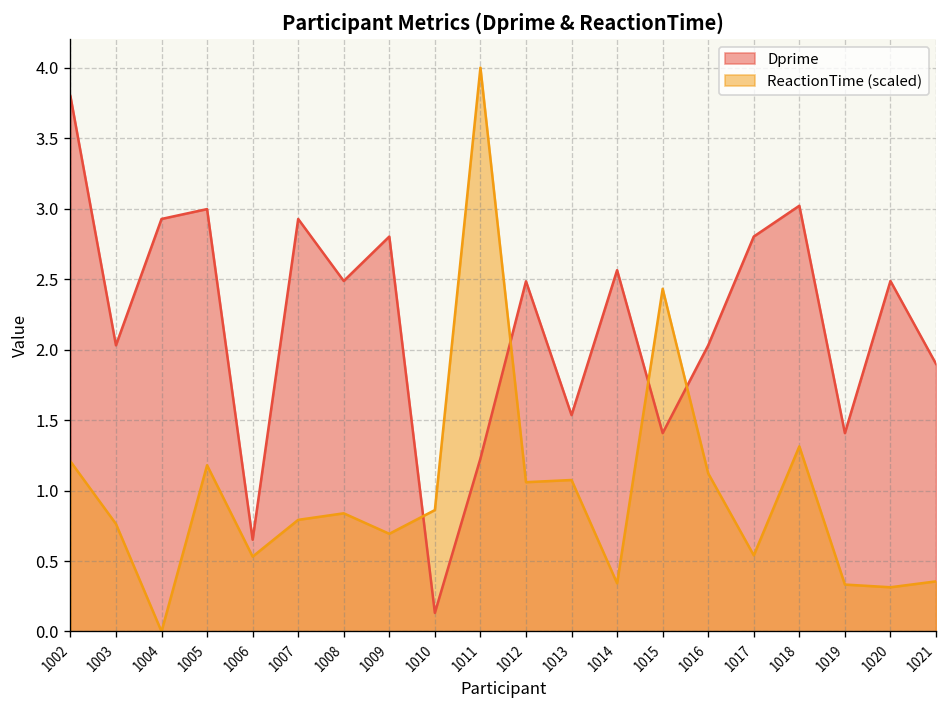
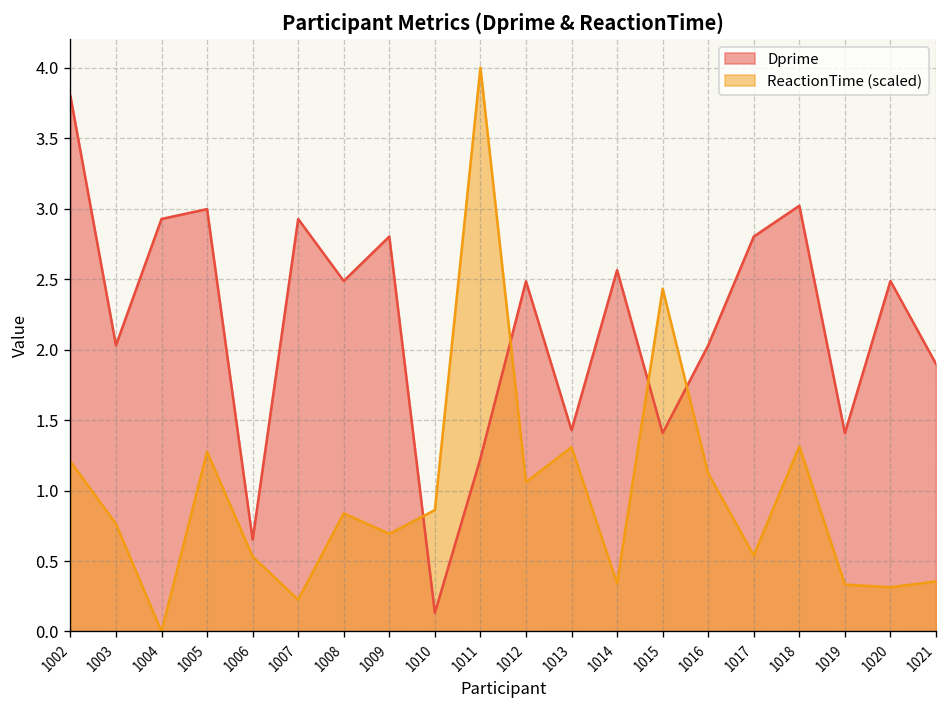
ReactionTime (scaled), 1005: 1.18 -> 1.28
ReactionTime (scaled), 1007: 0.79 -> 0.23
Dprime, 1013: 1.53 -> 1.43
ReactionTime (scaled), 1013: 1.07 -> 1.31
